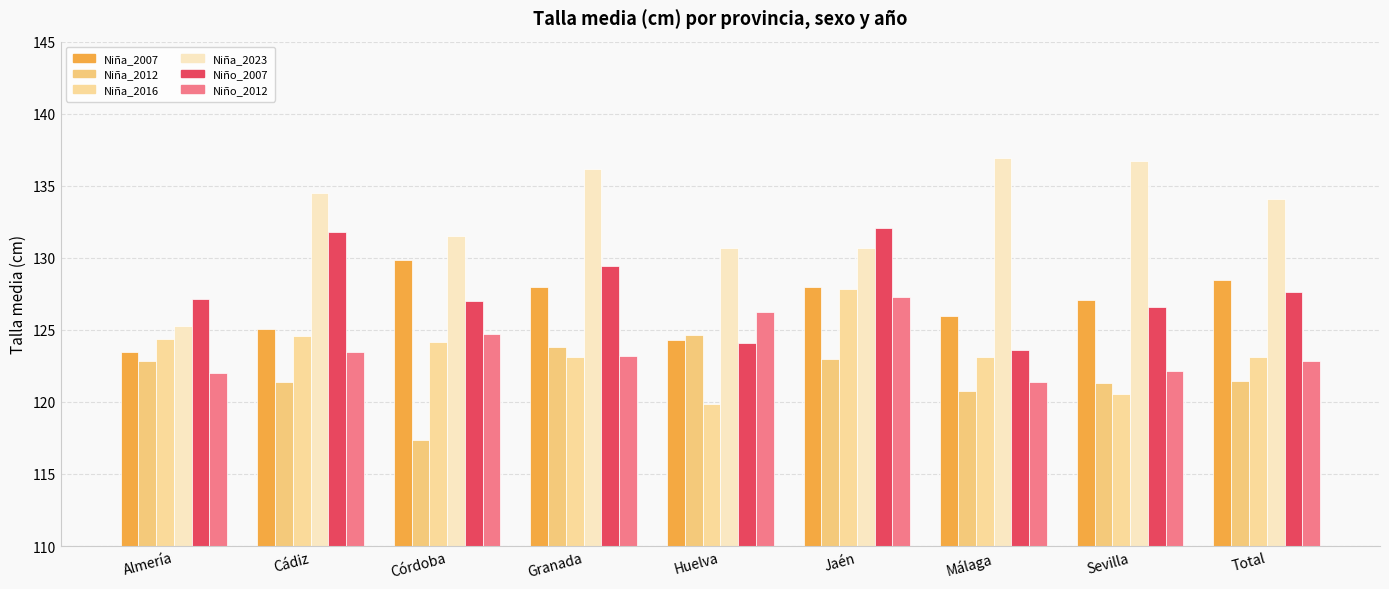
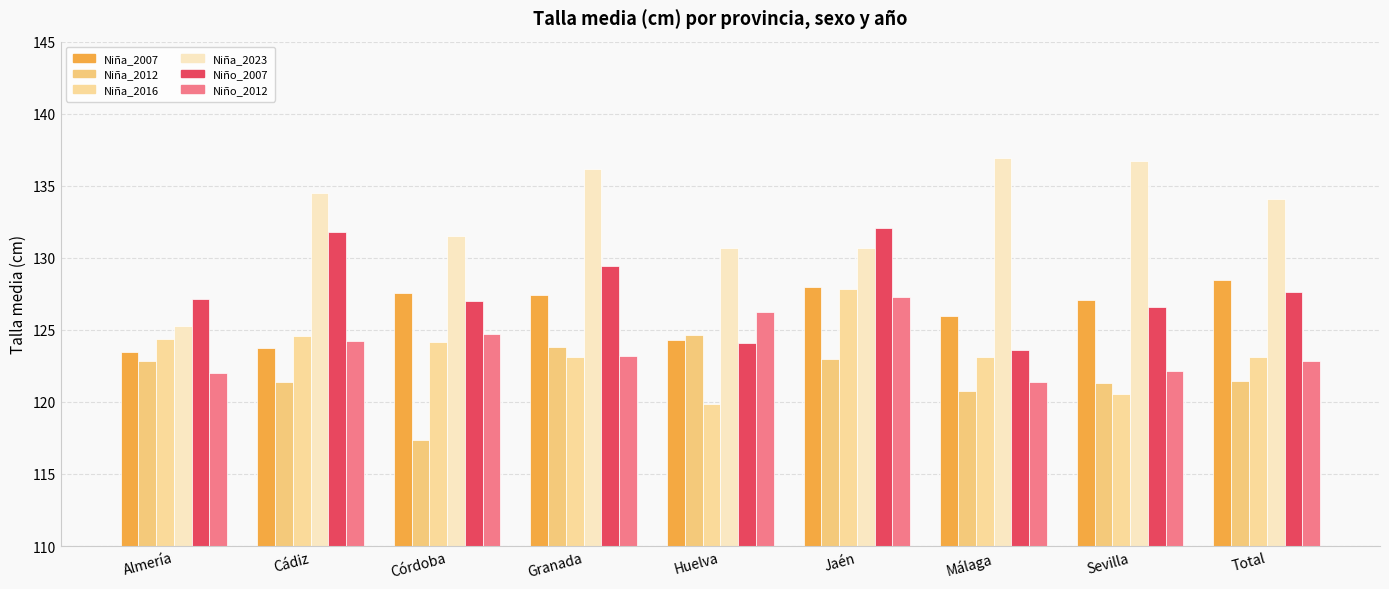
Niña_2007, Cádiz: 125.0 -> 123.7
Niño_2012, Cádiz: 123.5 -> 124.2
Niña_2007, Córdoba: 129.8 -> 127.5
Niña_2007, Granada: 128.0 -> 127.4
